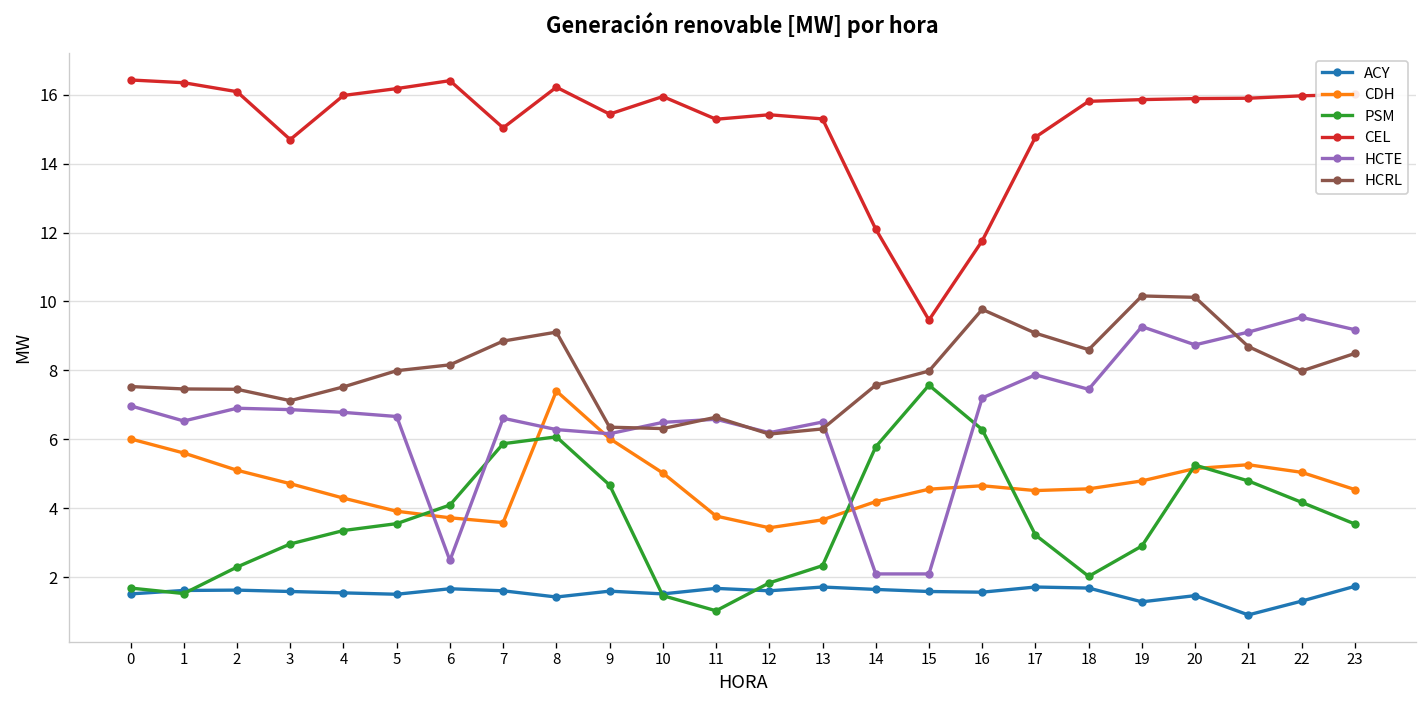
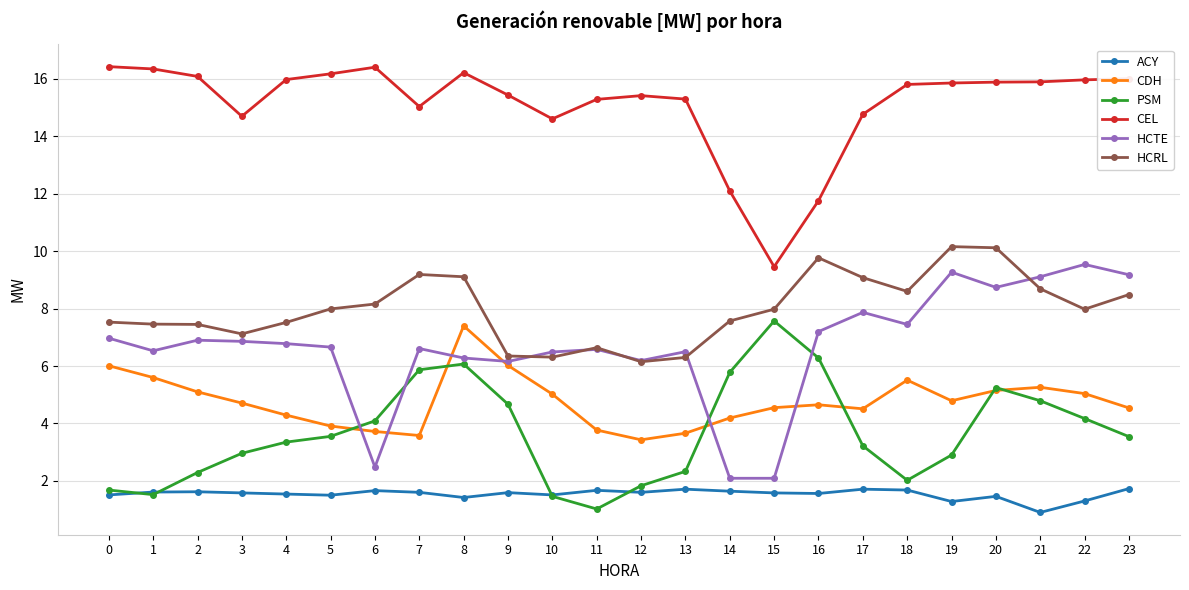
HCRL, 7: 8.9 -> 9.2
CEL, 10: 16.0 -> 14.6
CDH, 18: 4.6 -> 5.5
